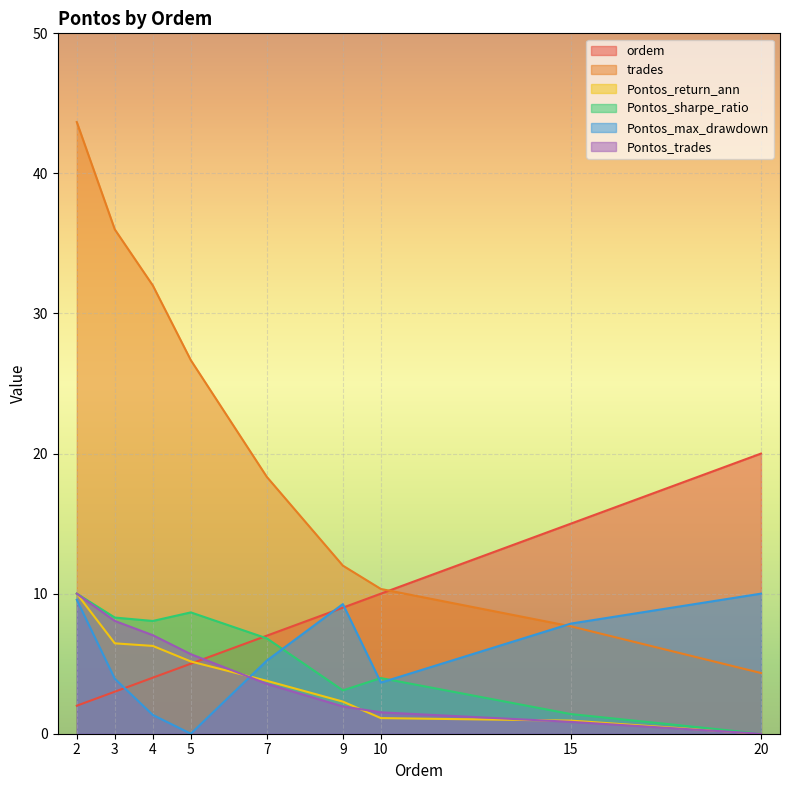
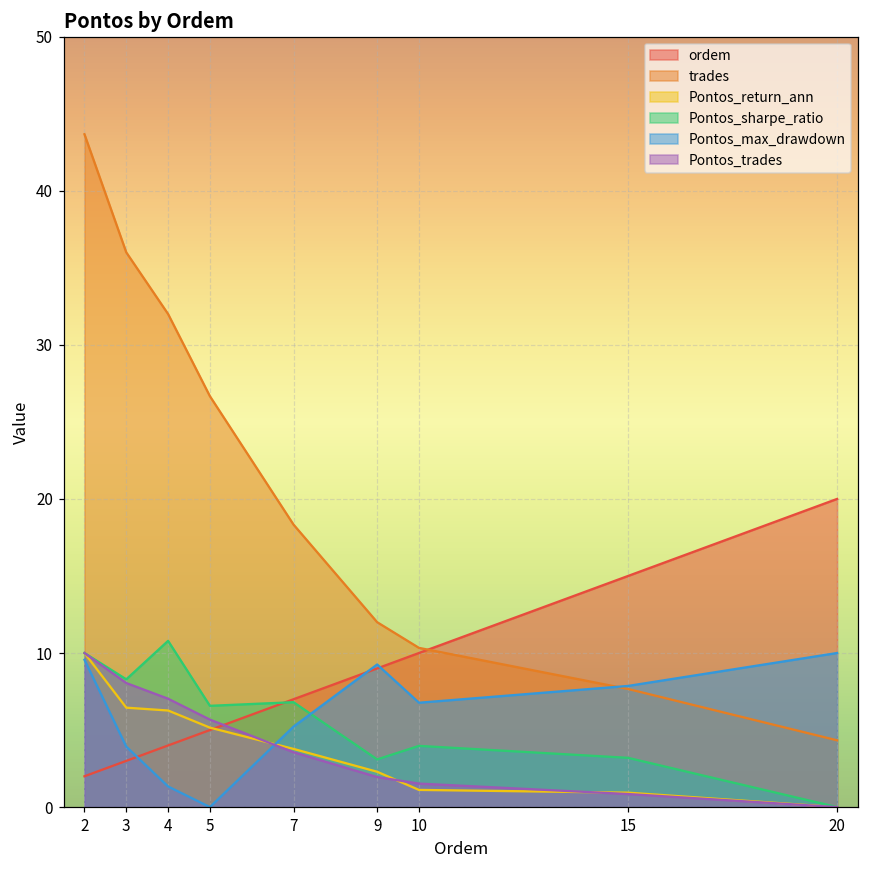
Pontos_sharpe_ratio, 4: 8.0 -> 10.8
Pontos_sharpe_ratio, 5: 8.7 -> 6.6
Pontos_max_drawdown, 10: 3.6 -> 6.8
Pontos_sharpe_ratio, 15: 1.4 -> 3.2
